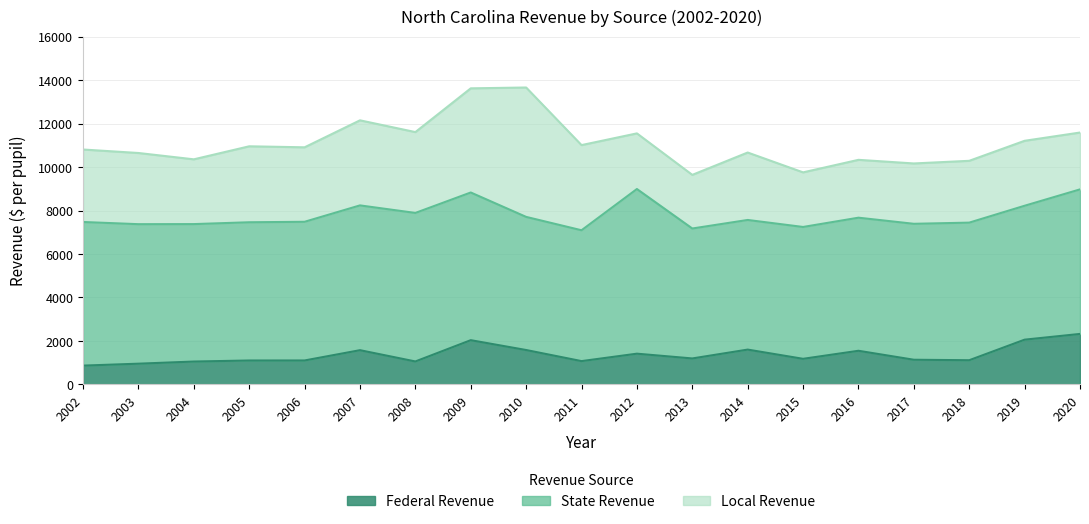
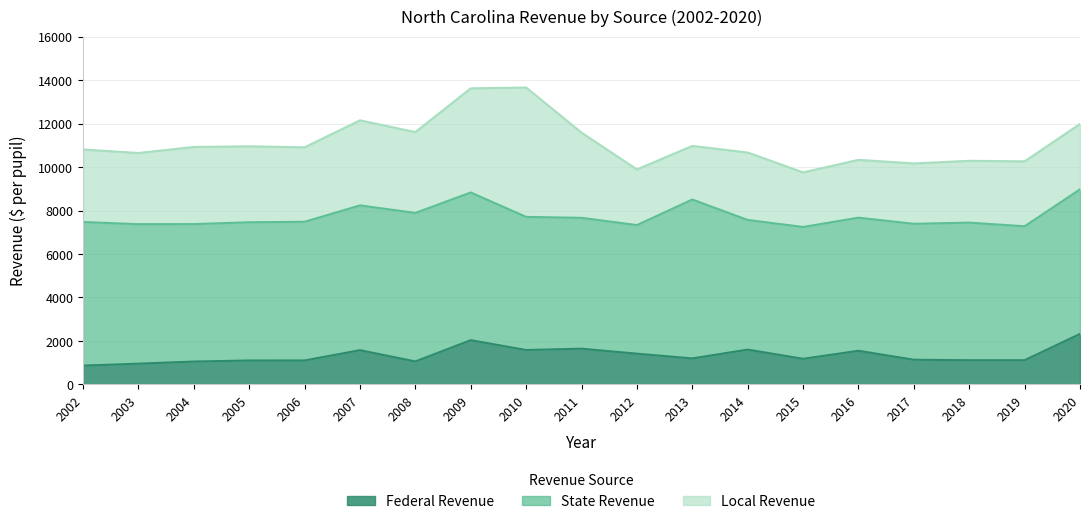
Local Revenue, 2004: 3000 -> 3500
Federal Revenue, 2011: 1100 -> 1600
State Revenue, 2012: 7600 -> 5900
State Revenue, 2013: 6000 -> 7300
Federal Revenue, 2019: 2100 -> 1100
Local Revenue, 2020: 2600 -> 3000
